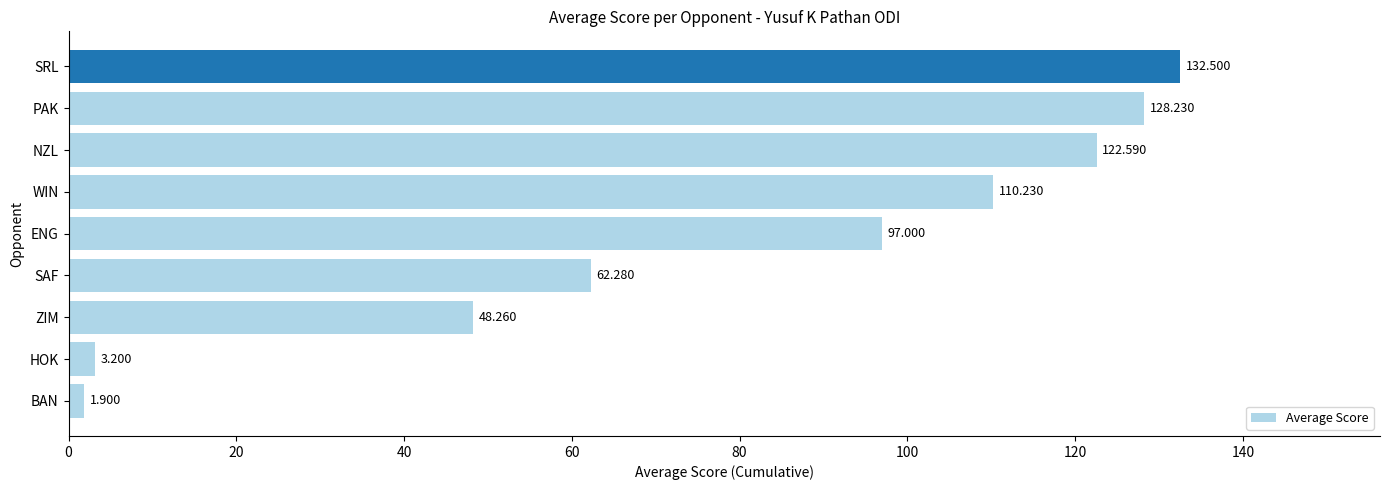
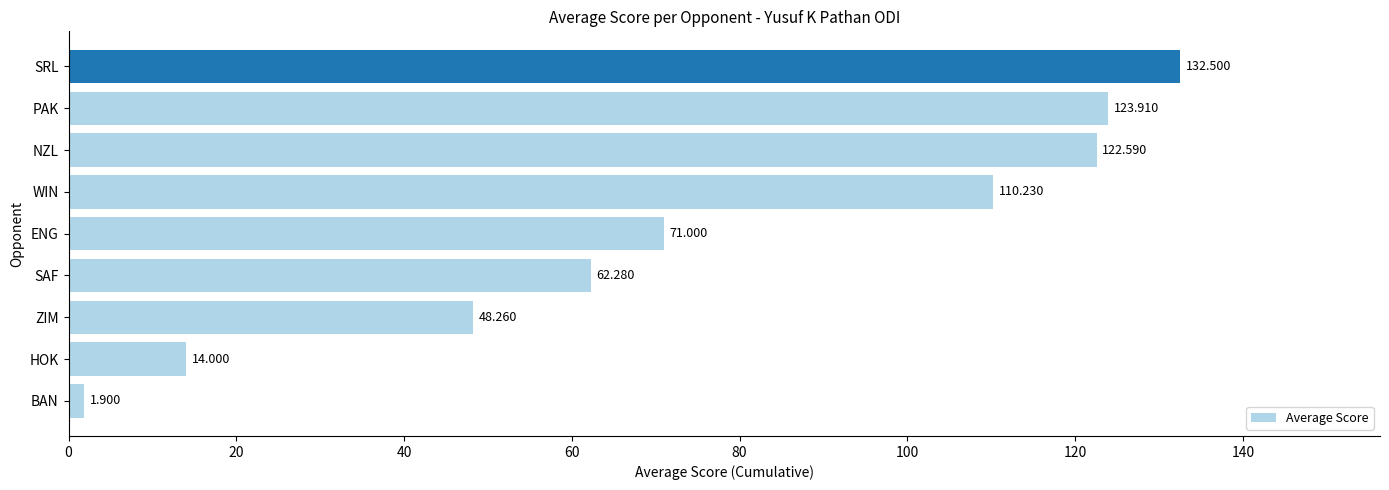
PAK: 128.230 -> 123.910
ENG: 97.000 -> 71.000
HOK: 3.200 -> 14.000
